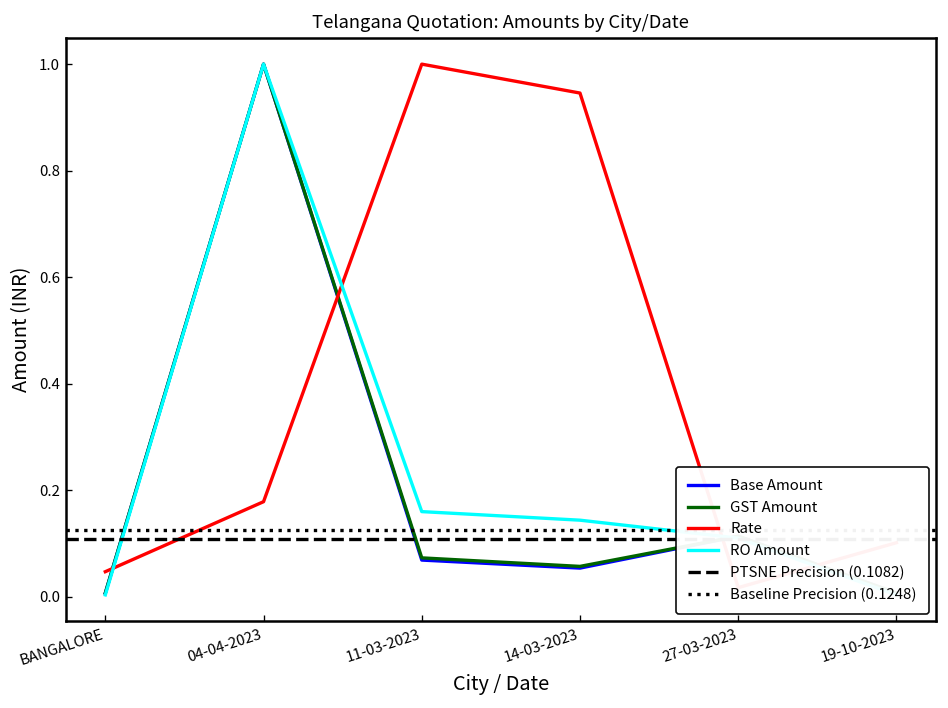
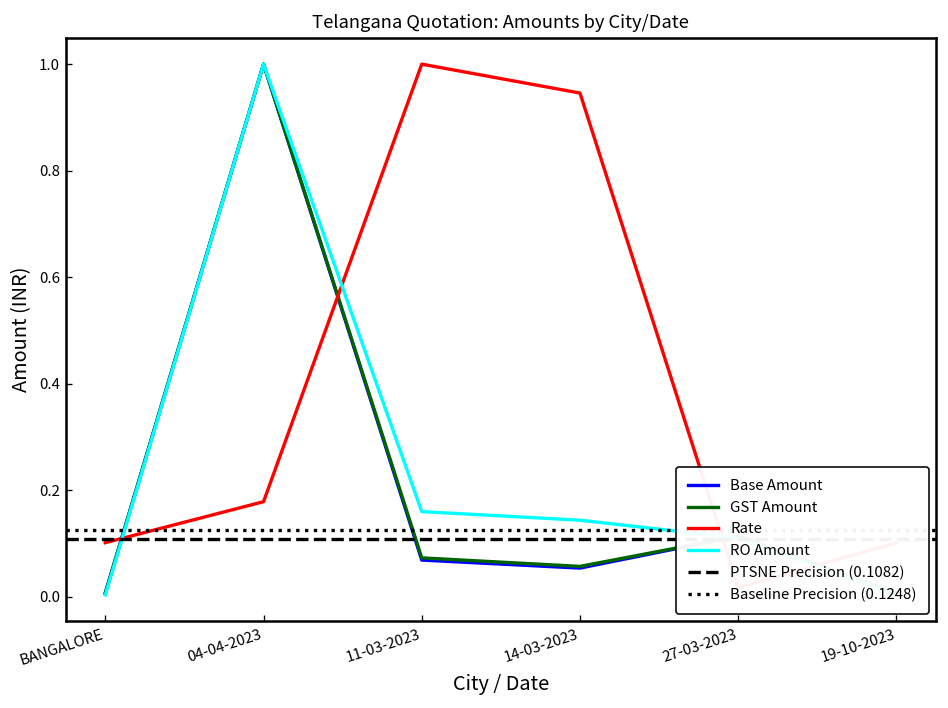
Rate, BANGALORE: 0.05 -> 0.10
